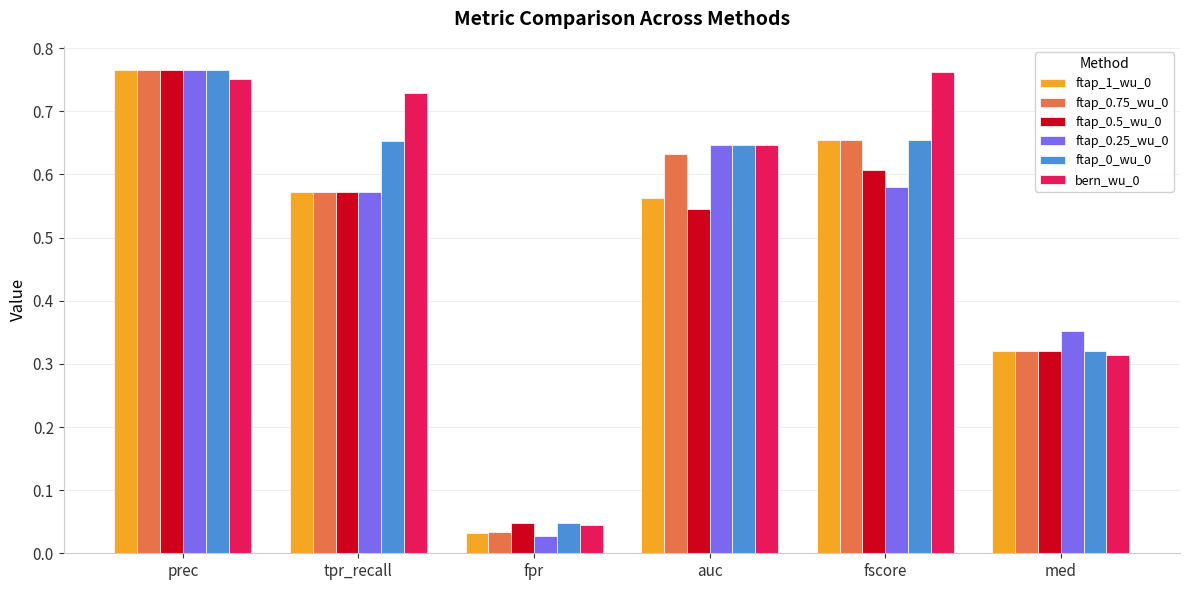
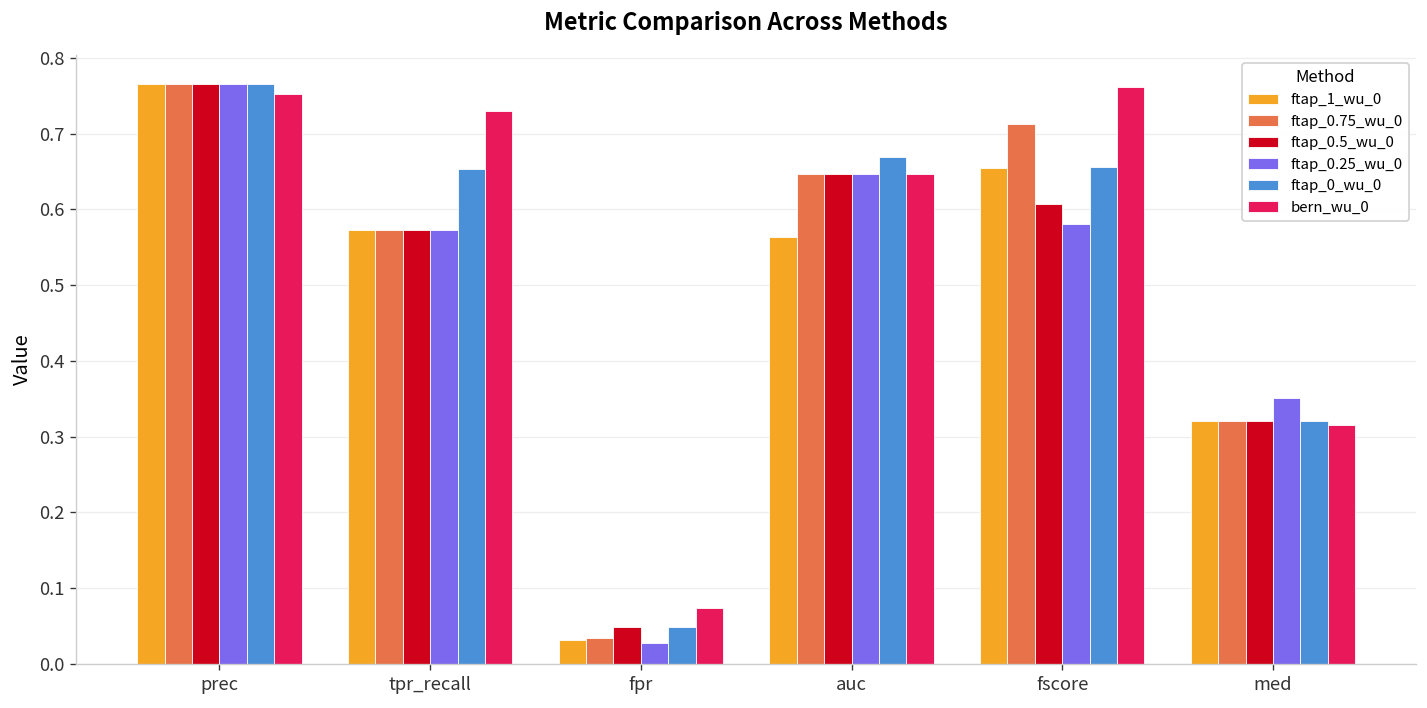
bern_wu_0, fpr: 0.04 -> 0.07
ftap_0.75_wu_0, auc: 0.63 -> 0.65
ftap_0.5_wu_0, auc: 0.55 -> 0.65
ftap_0_wu_0, auc: 0.65 -> 0.67
ftap_0.75_wu_0, fscore: 0.66 -> 0.71
